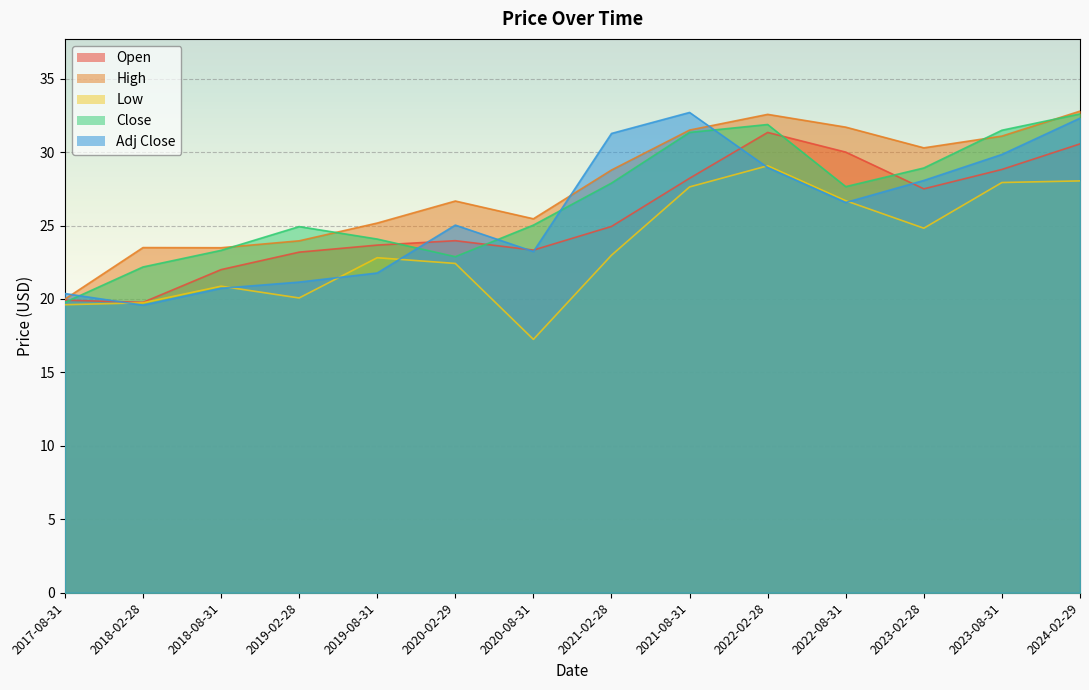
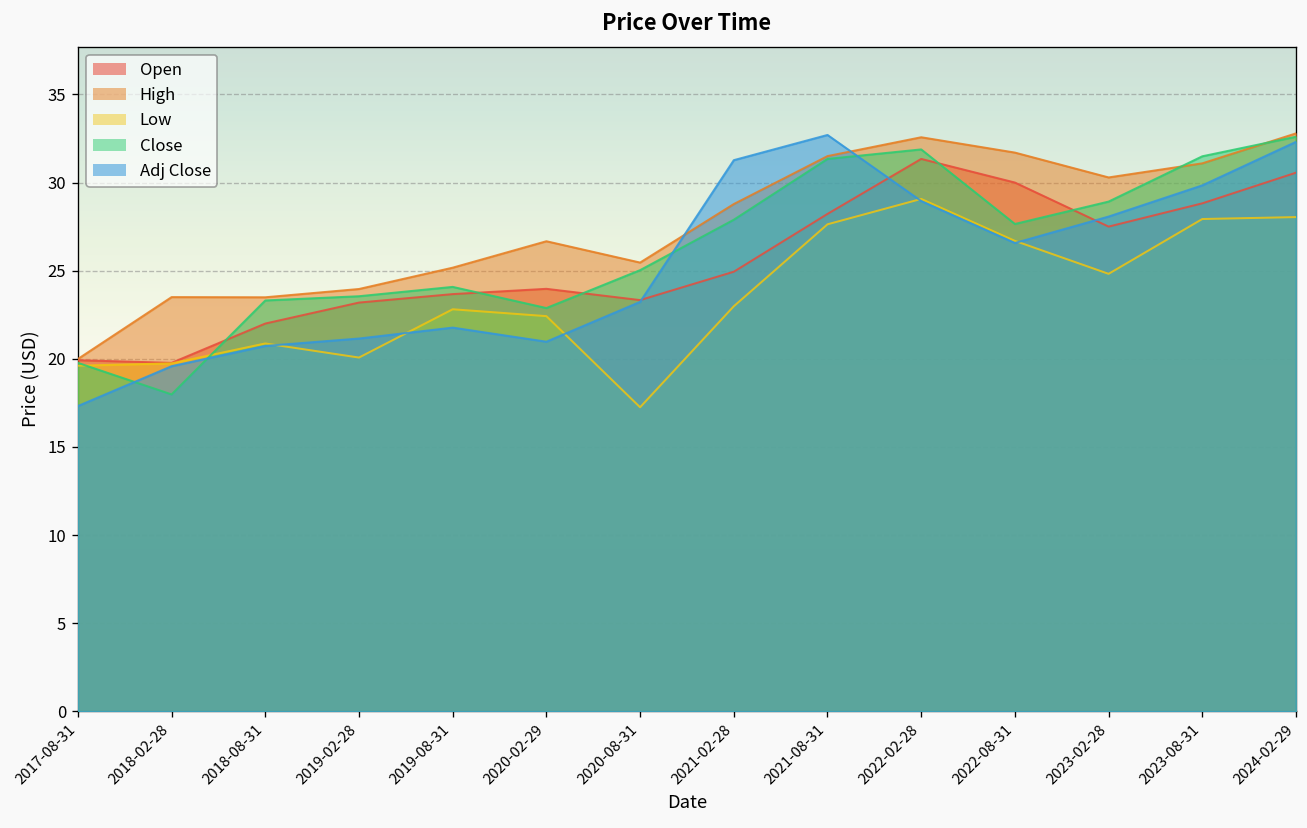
Adj Close, 2017-08-31: 20.4 -> 17.3
Close, 2018-02-28: 22.2 -> 18.0
Close, 2019-02-28: 24.9 -> 23.6
Adj Close, 2020-02-29: 25.0 -> 21.0
